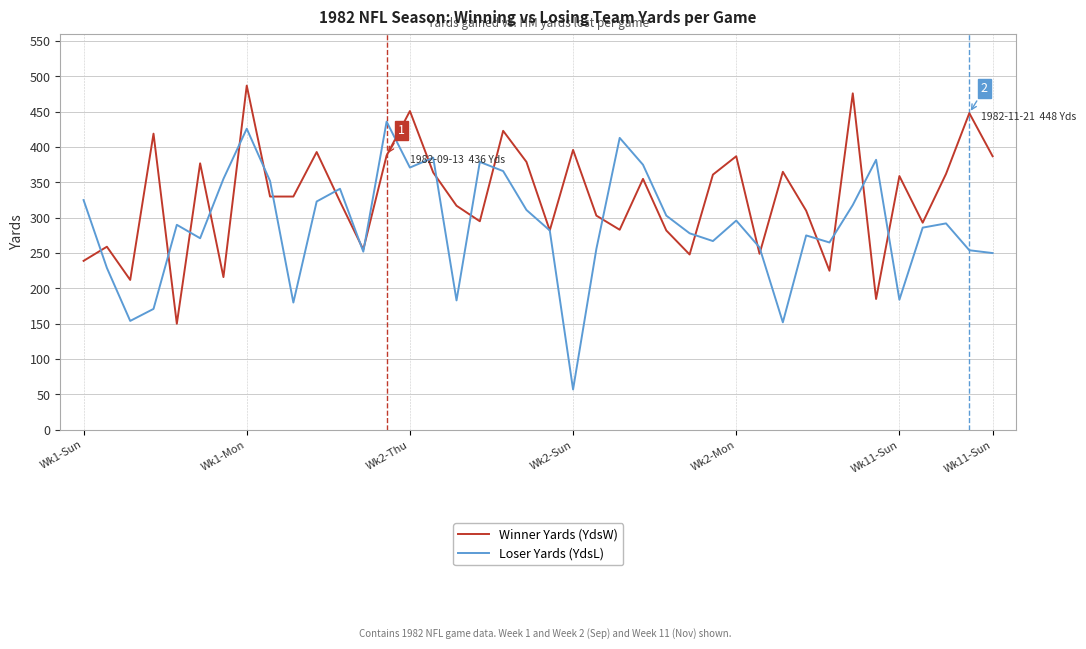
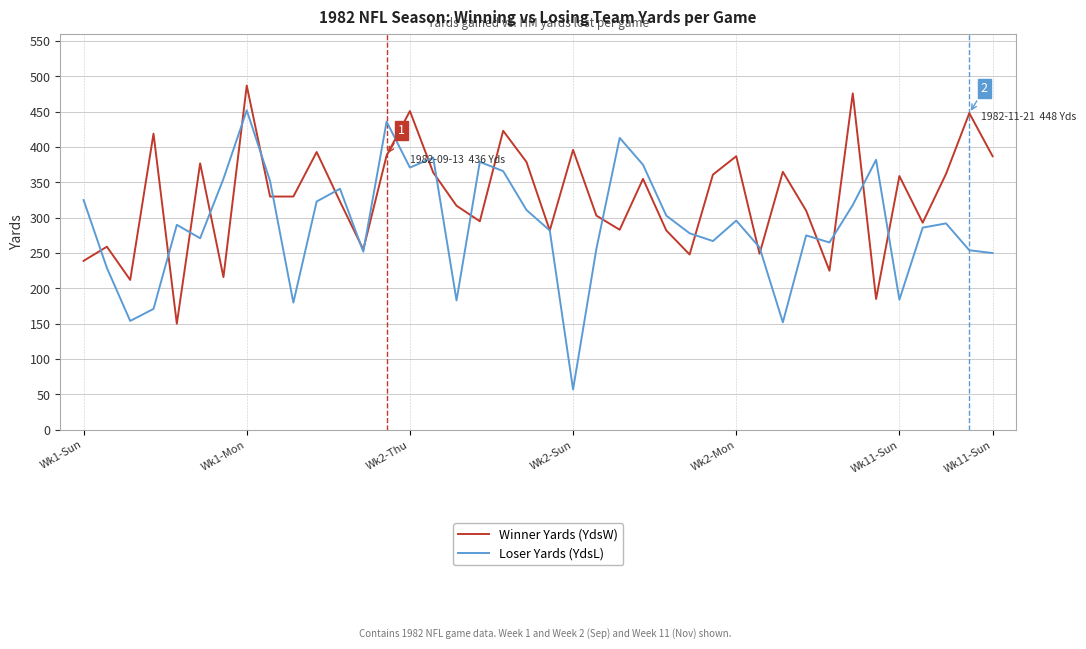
Loser Yards (YdsL), Wk1-Mon: 430 -> 450
